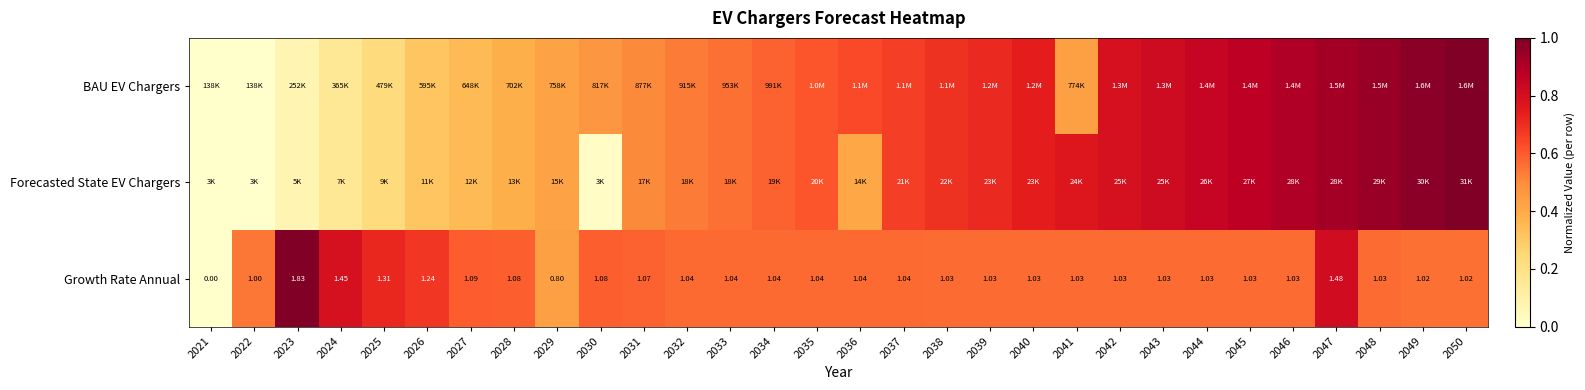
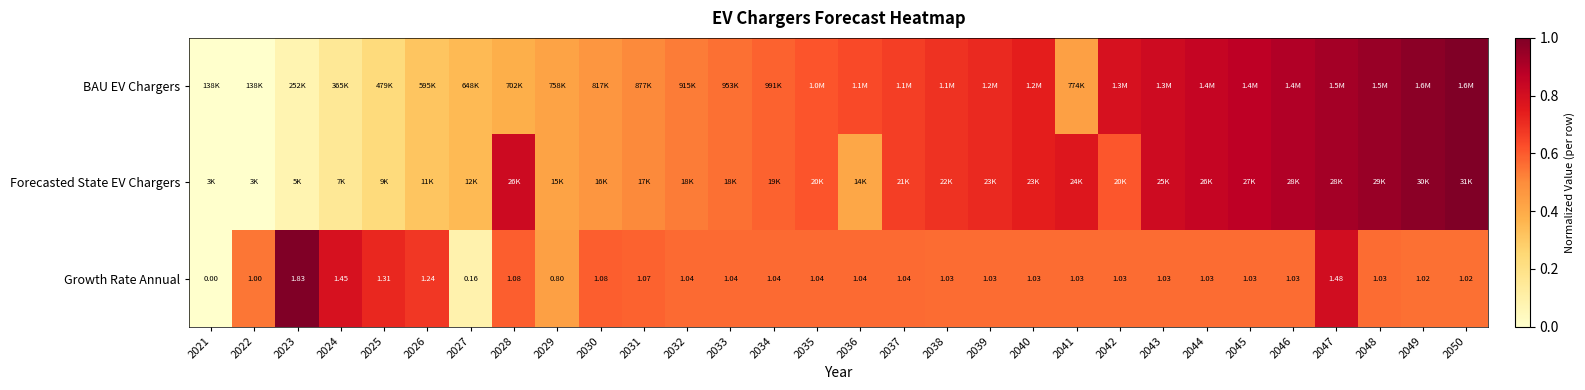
Forecasted State EV Chargers, 2028: 13K -> 26K
Forecasted State EV Chargers, 2030: 3K -> 16K
Forecasted State EV Chargers, 2042: 25K -> 20K
Growth Rate Annual, 2027: 1.09 -> 0.16
